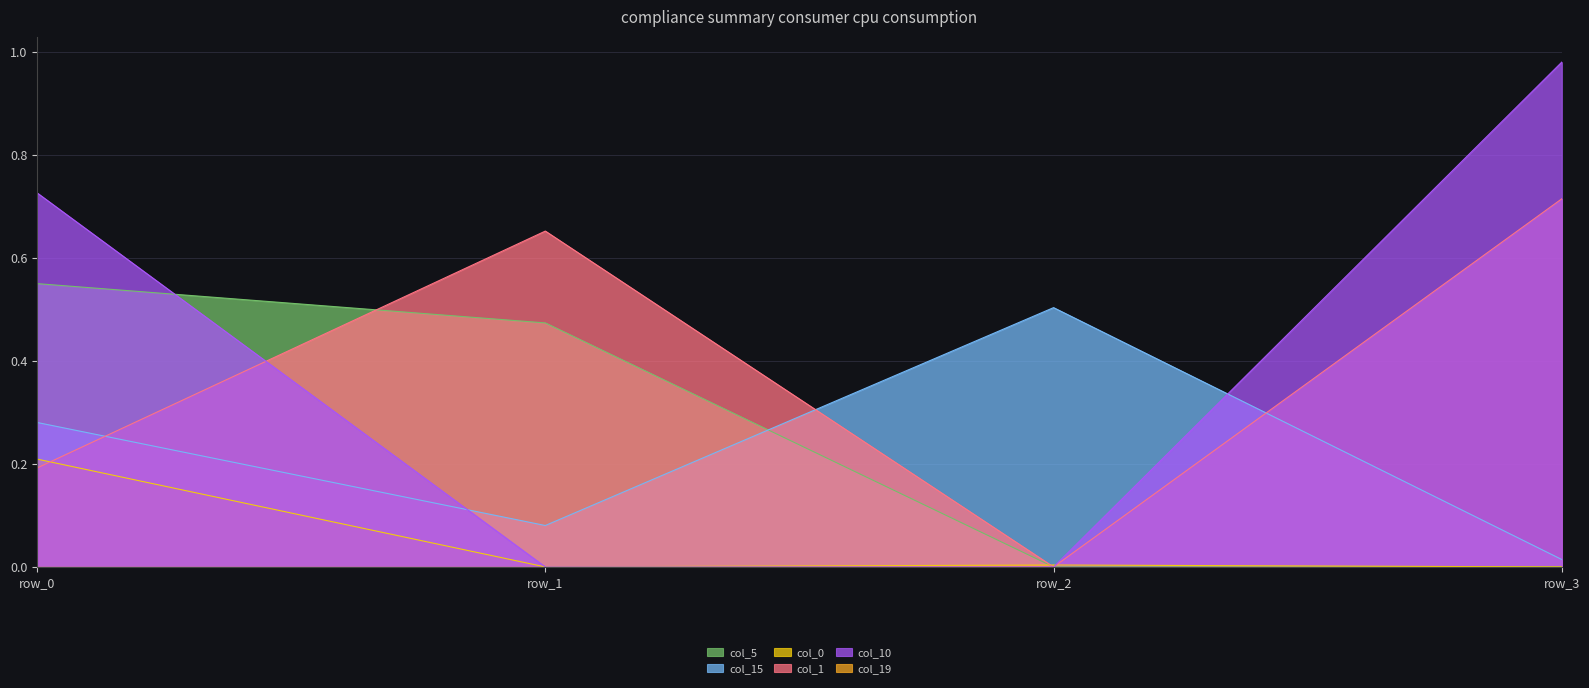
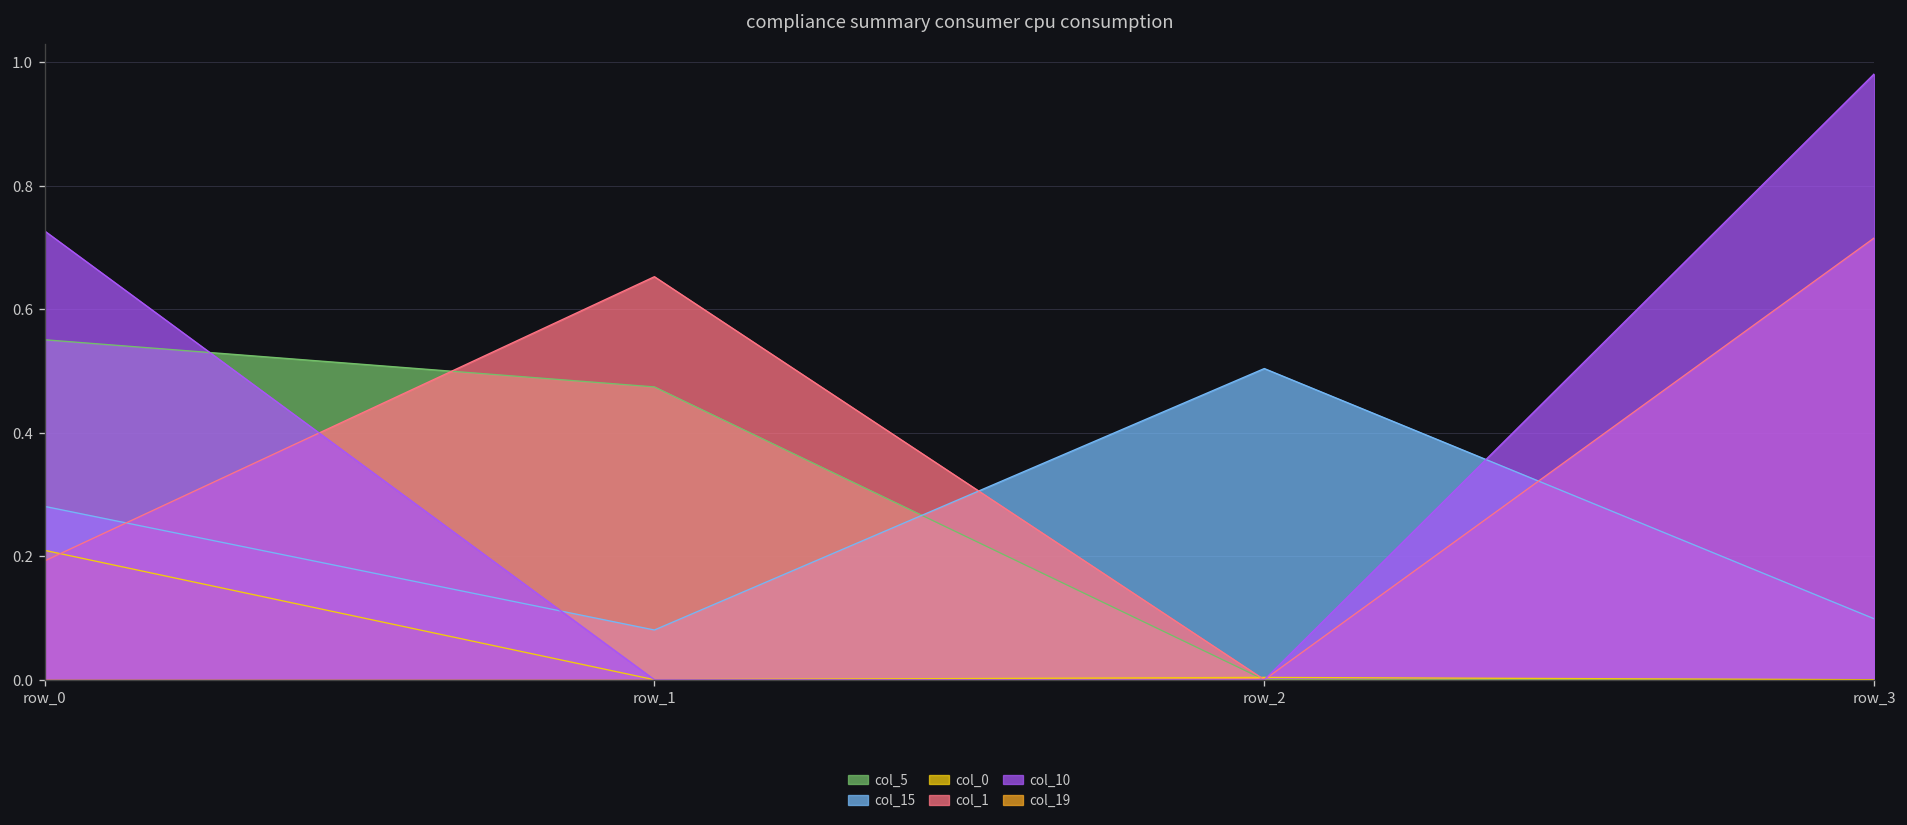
col_15, row_3: 0.01 -> 0.10
